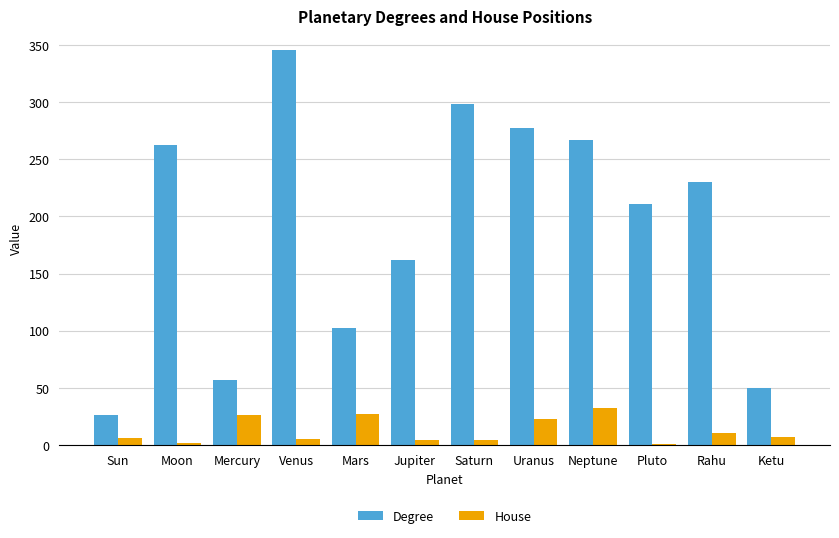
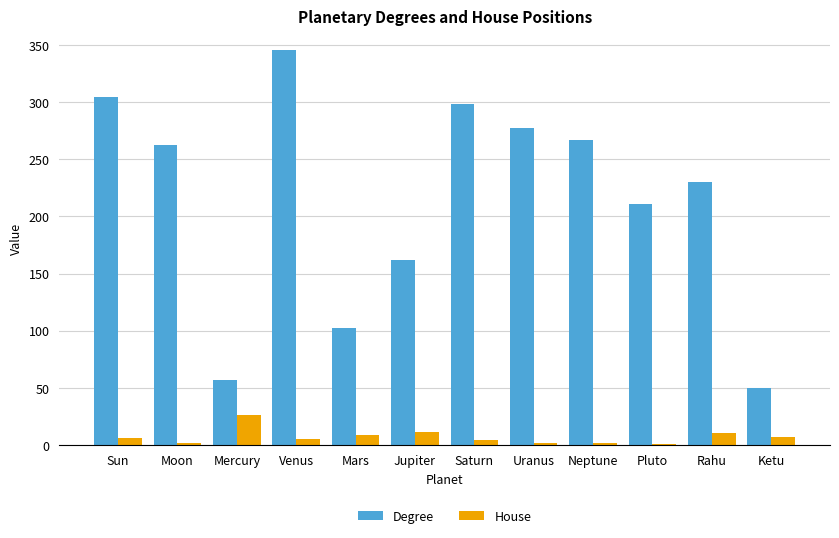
Degree, Sun: 26 -> 305
House, Mars: 27 -> 9
House, Jupiter: 4 -> 11
House, Uranus: 23 -> 2
House, Neptune: 32 -> 2
